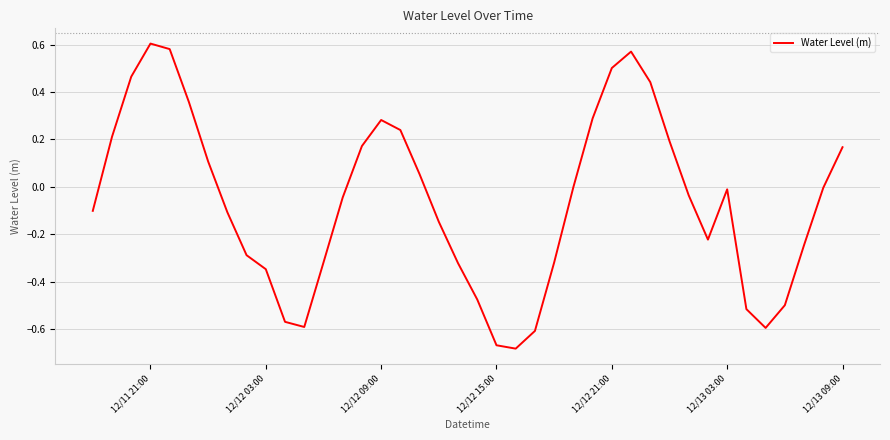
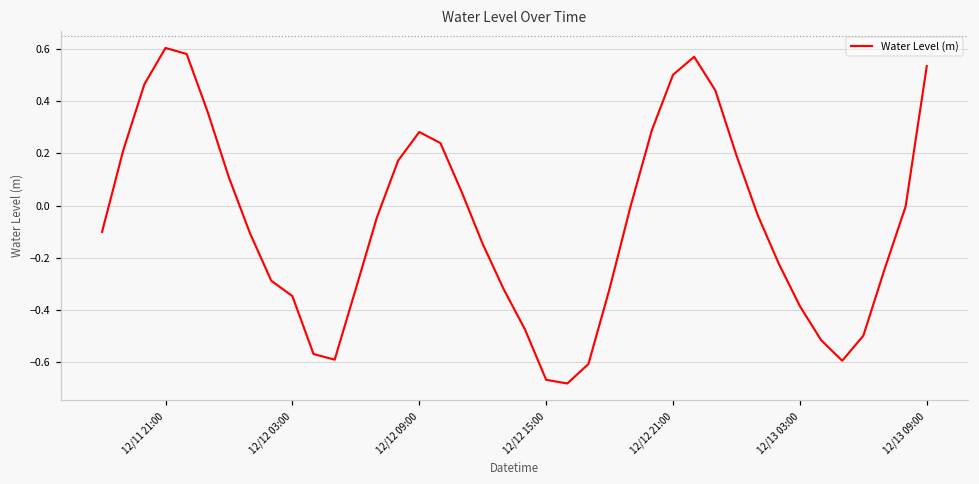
12/13 03:00: -0.01 -> -0.39
12/13 09:00: 0.17 -> 0.54
